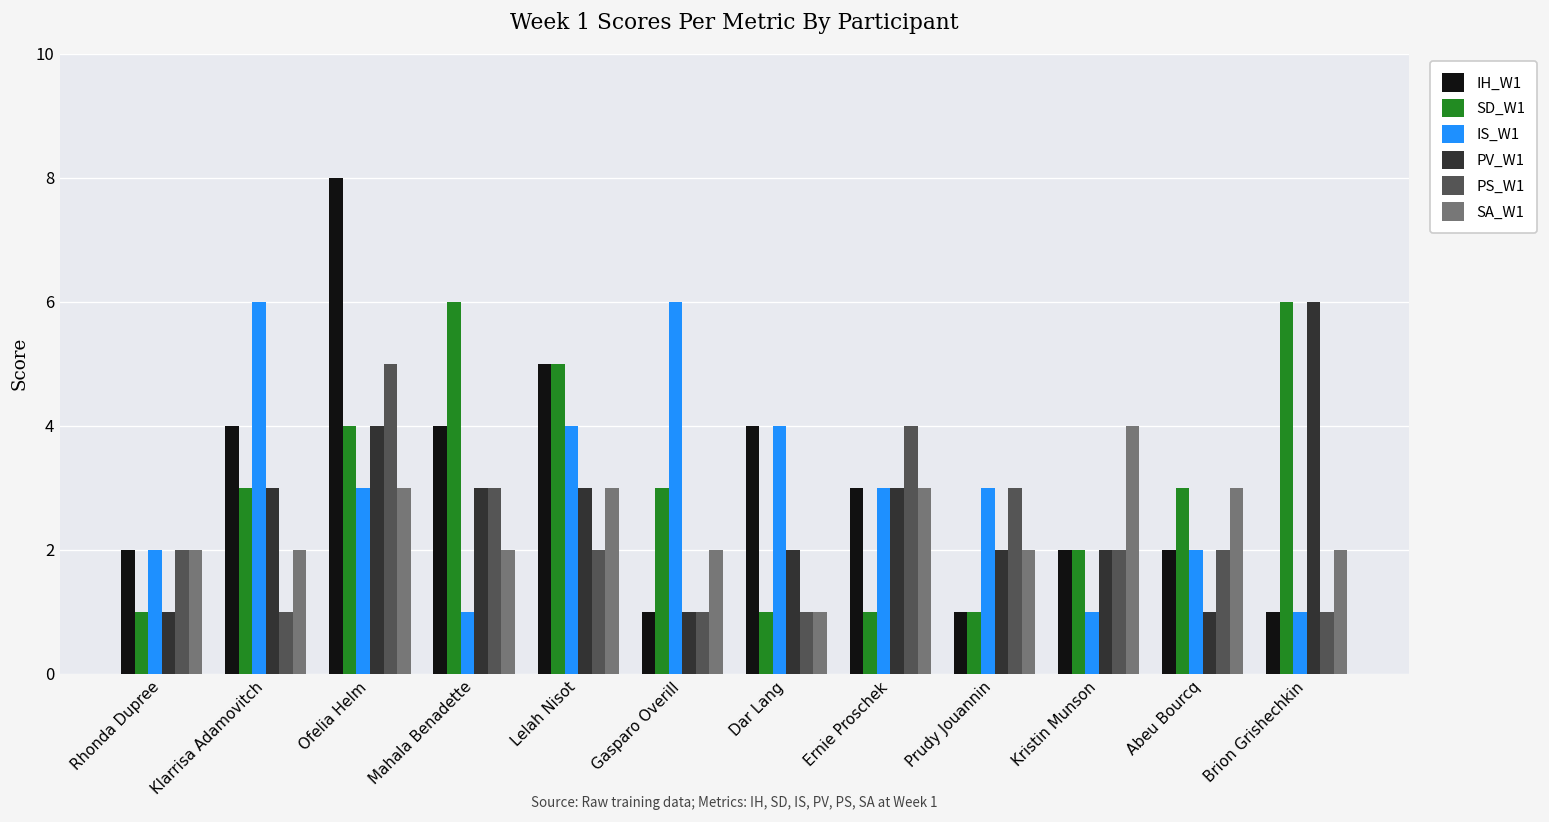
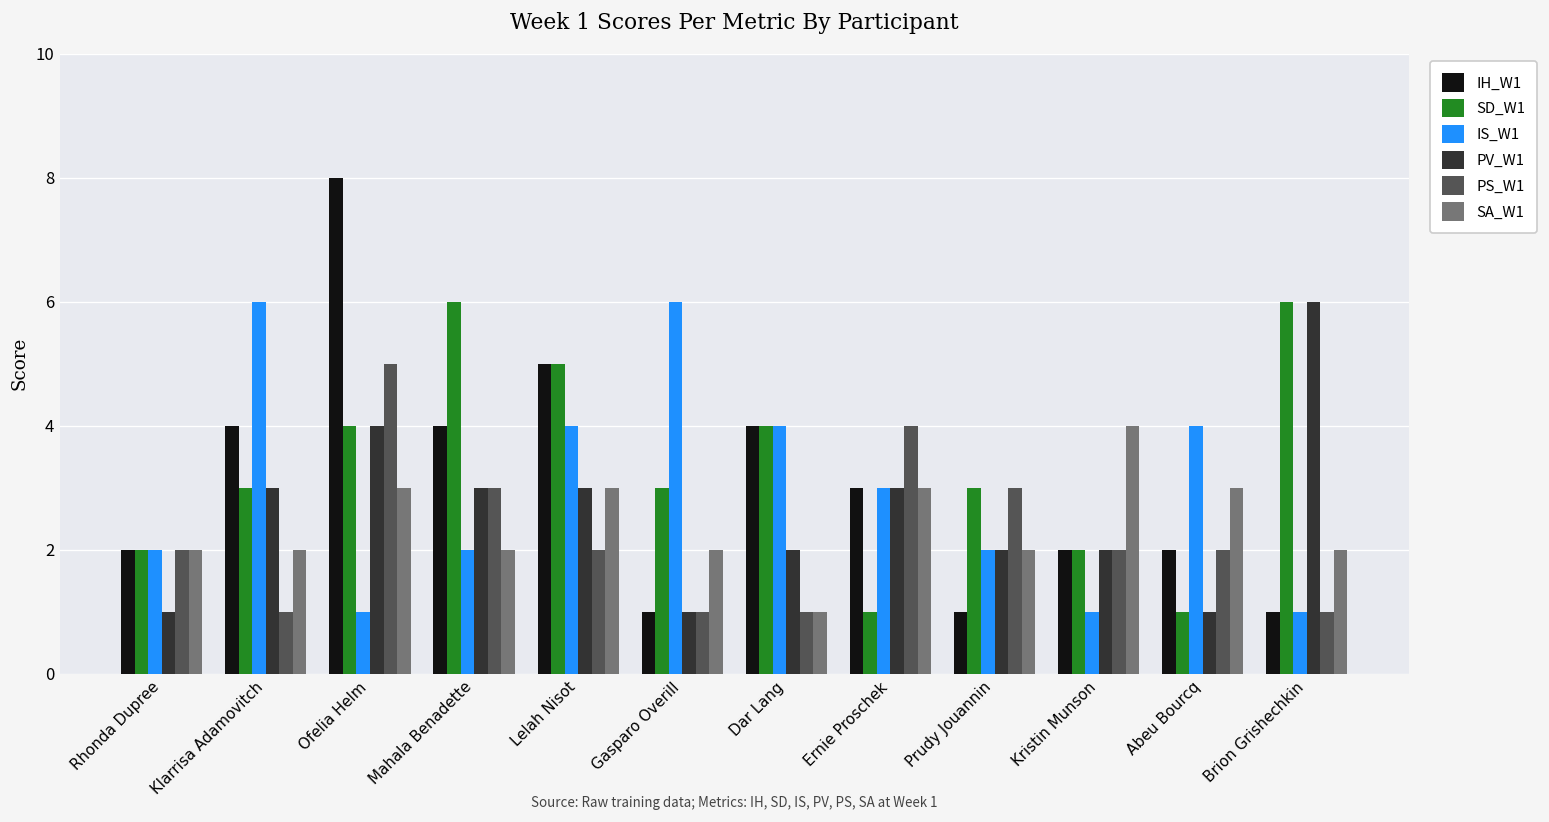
SD_W1, Rhonda Dupree: 1 -> 2
IS_W1, Ofelia Helm: 3 -> 1
IS_W1, Mahala Benadette: 1 -> 2
SD_W1, Dar Lang: 1 -> 4
SD_W1, Prudy Jouannin: 1 -> 3
IS_W1, Prudy Jouannin: 3 -> 2
SD_W1, Abeu Bourcq: 3 -> 1
IS_W1, Abeu Bourcq: 2 -> 4
